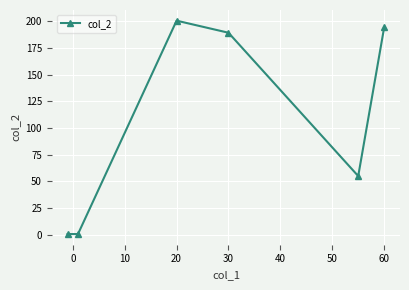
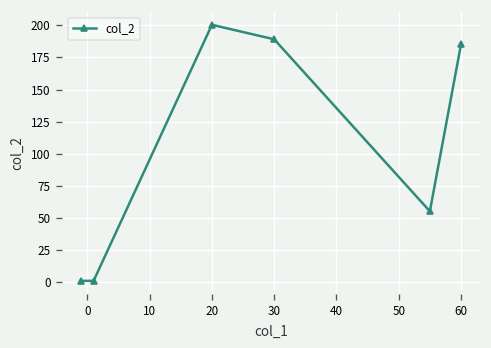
60: 194 -> 185
